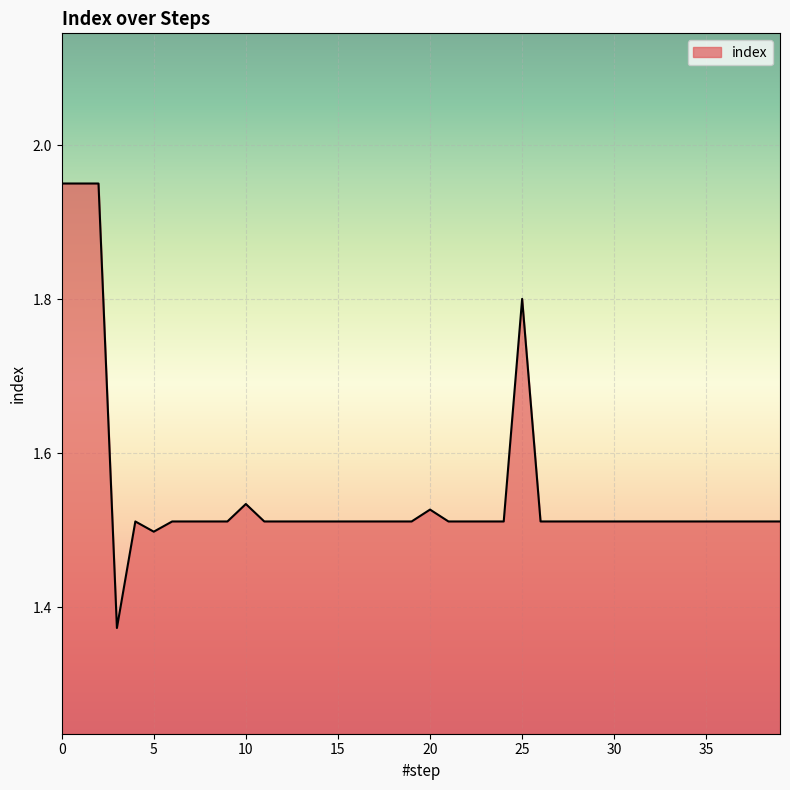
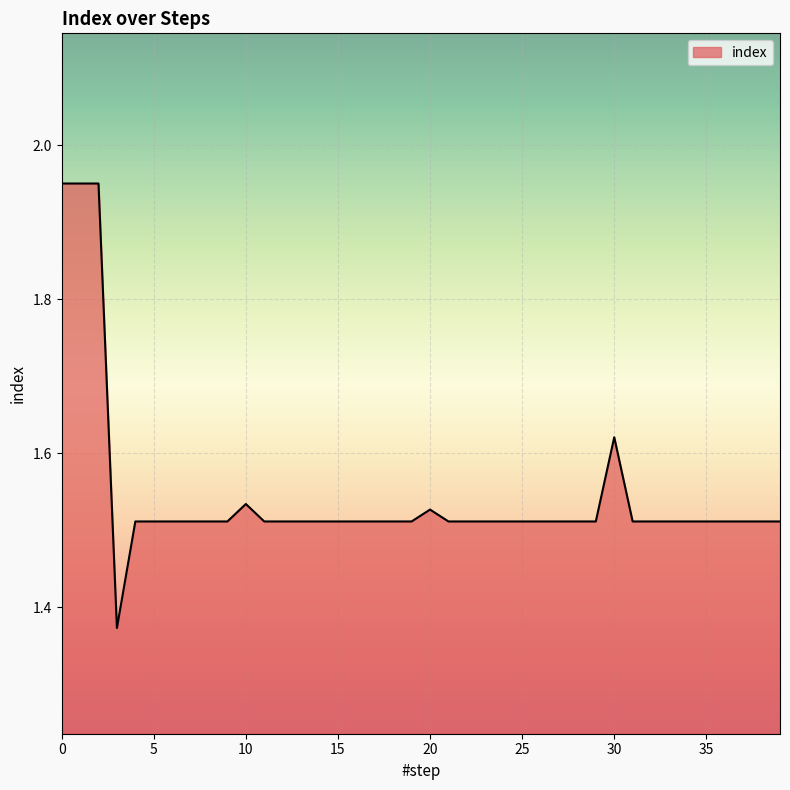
5: 1.50 -> 1.51
25: 1.80 -> 1.51
30: 1.51 -> 1.62
